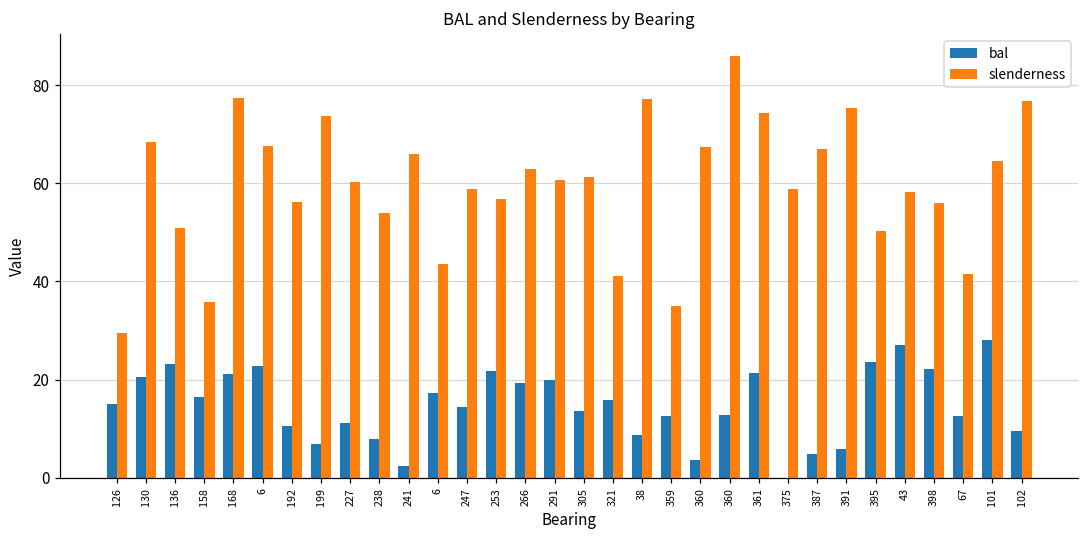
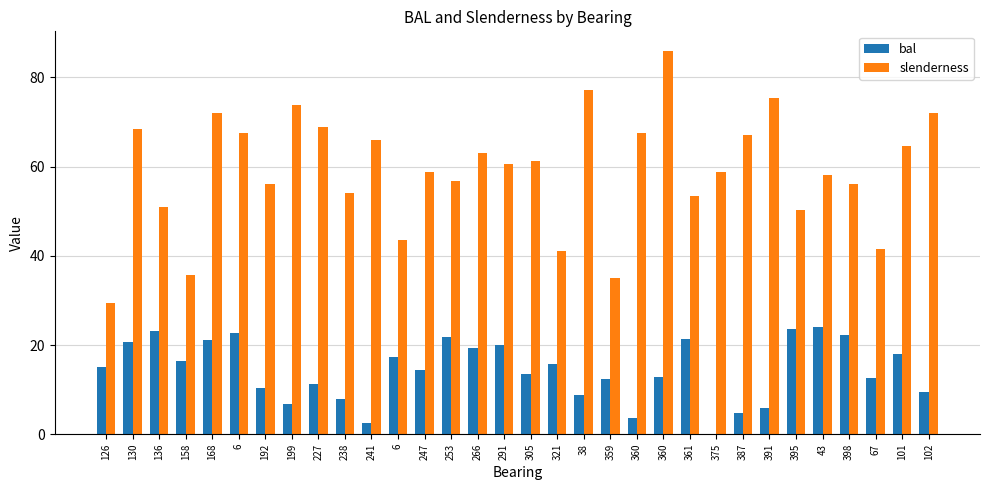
slenderness, 168: 77 -> 72
slenderness, 227: 60 -> 69
slenderness, 361: 74 -> 53
bal, 43: 27 -> 24
bal, 101: 28 -> 18
slenderness, 102: 77 -> 72
